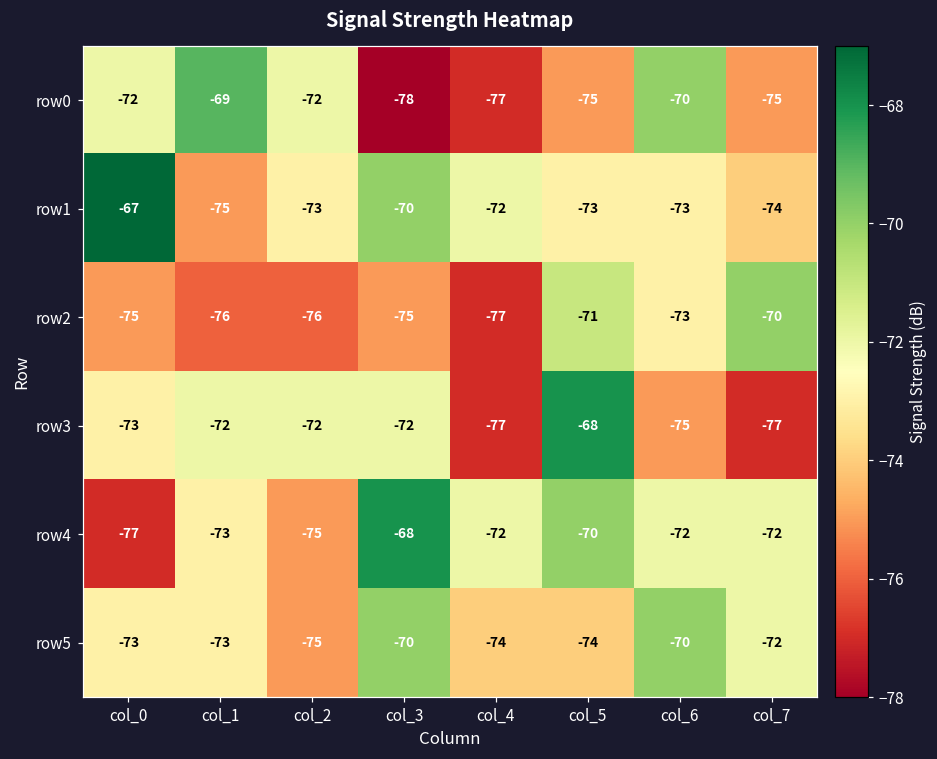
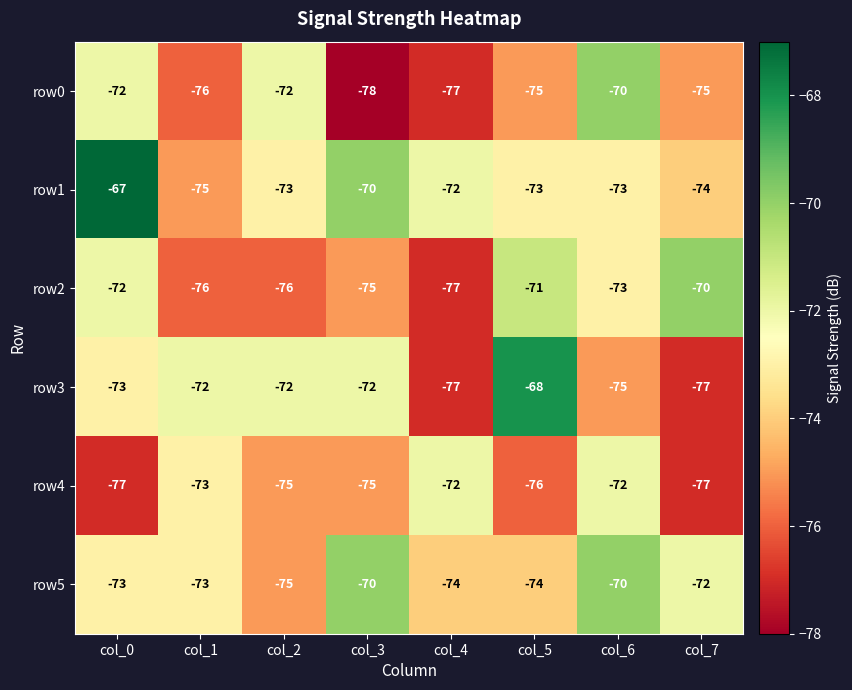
row0, col_1: -69 -> -76
row2, col_0: -75 -> -72
row4, col_3: -68 -> -75
row4, col_5: -70 -> -76
row4, col_7: -72 -> -77
